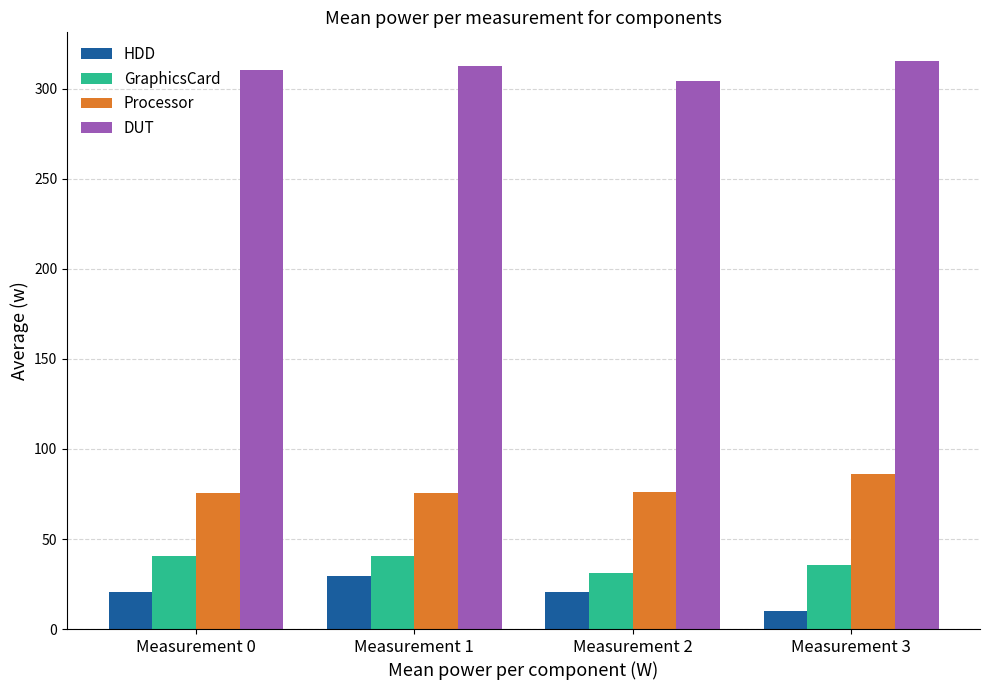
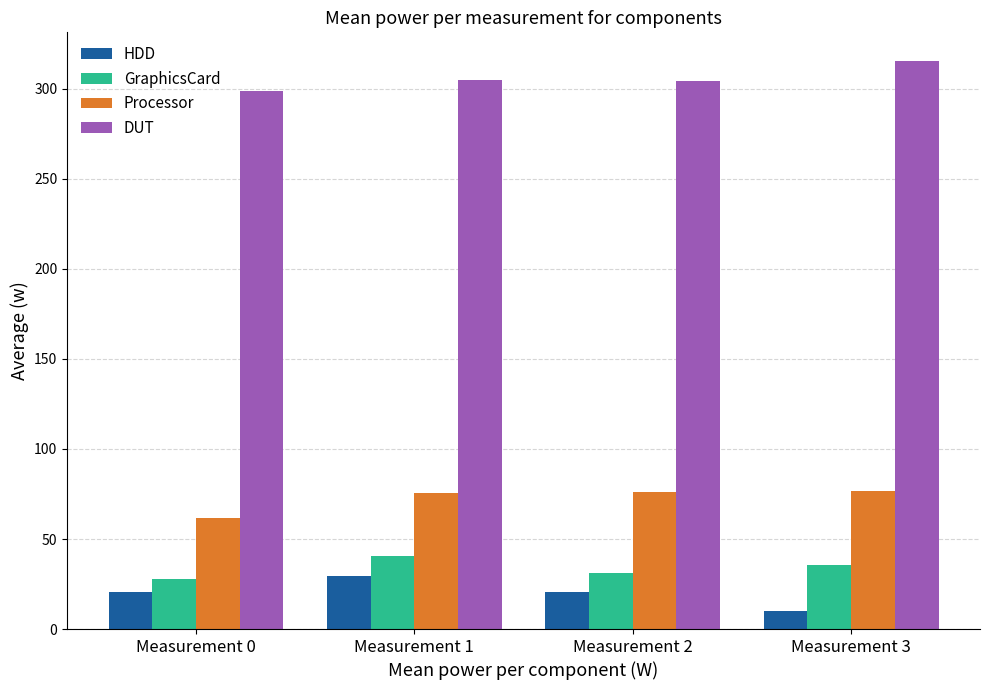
GraphicsCard, Measurement 0: 41 -> 28
Processor, Measurement 0: 76 -> 62
DUT, Measurement 0: 310 -> 299
DUT, Measurement 1: 313 -> 305
Processor, Measurement 3: 86 -> 77
